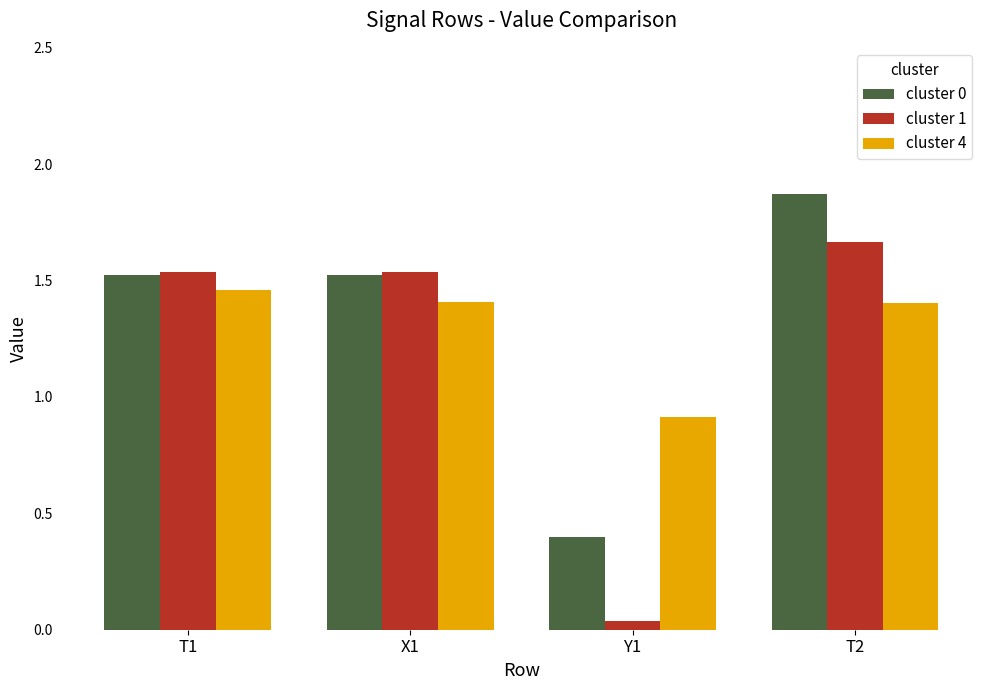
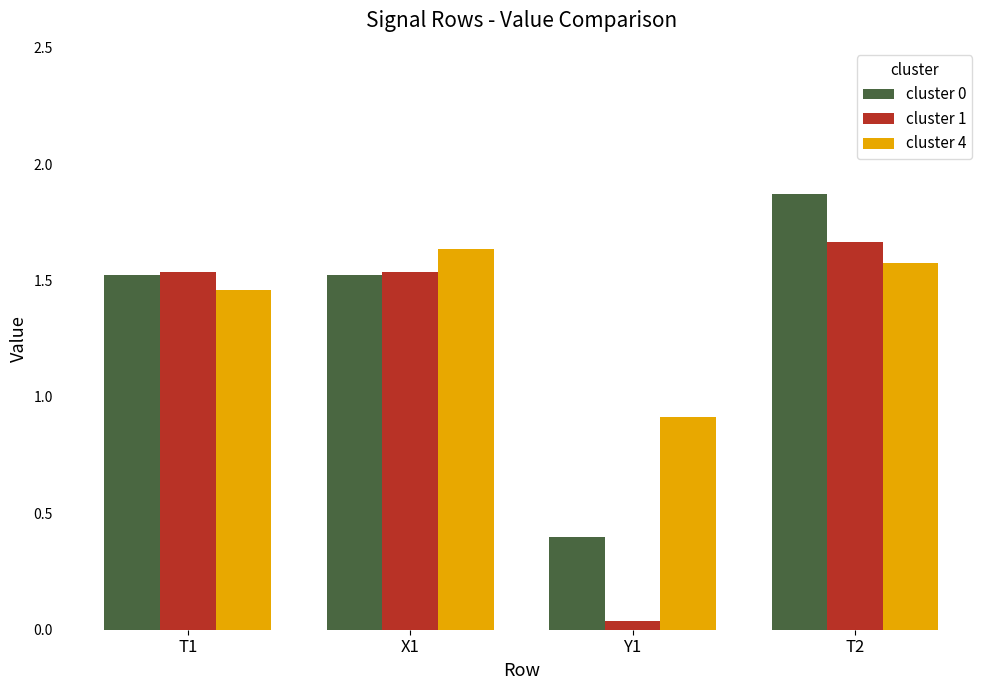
cluster 4, X1: 1.41 -> 1.63
cluster 4, T2: 1.40 -> 1.57
